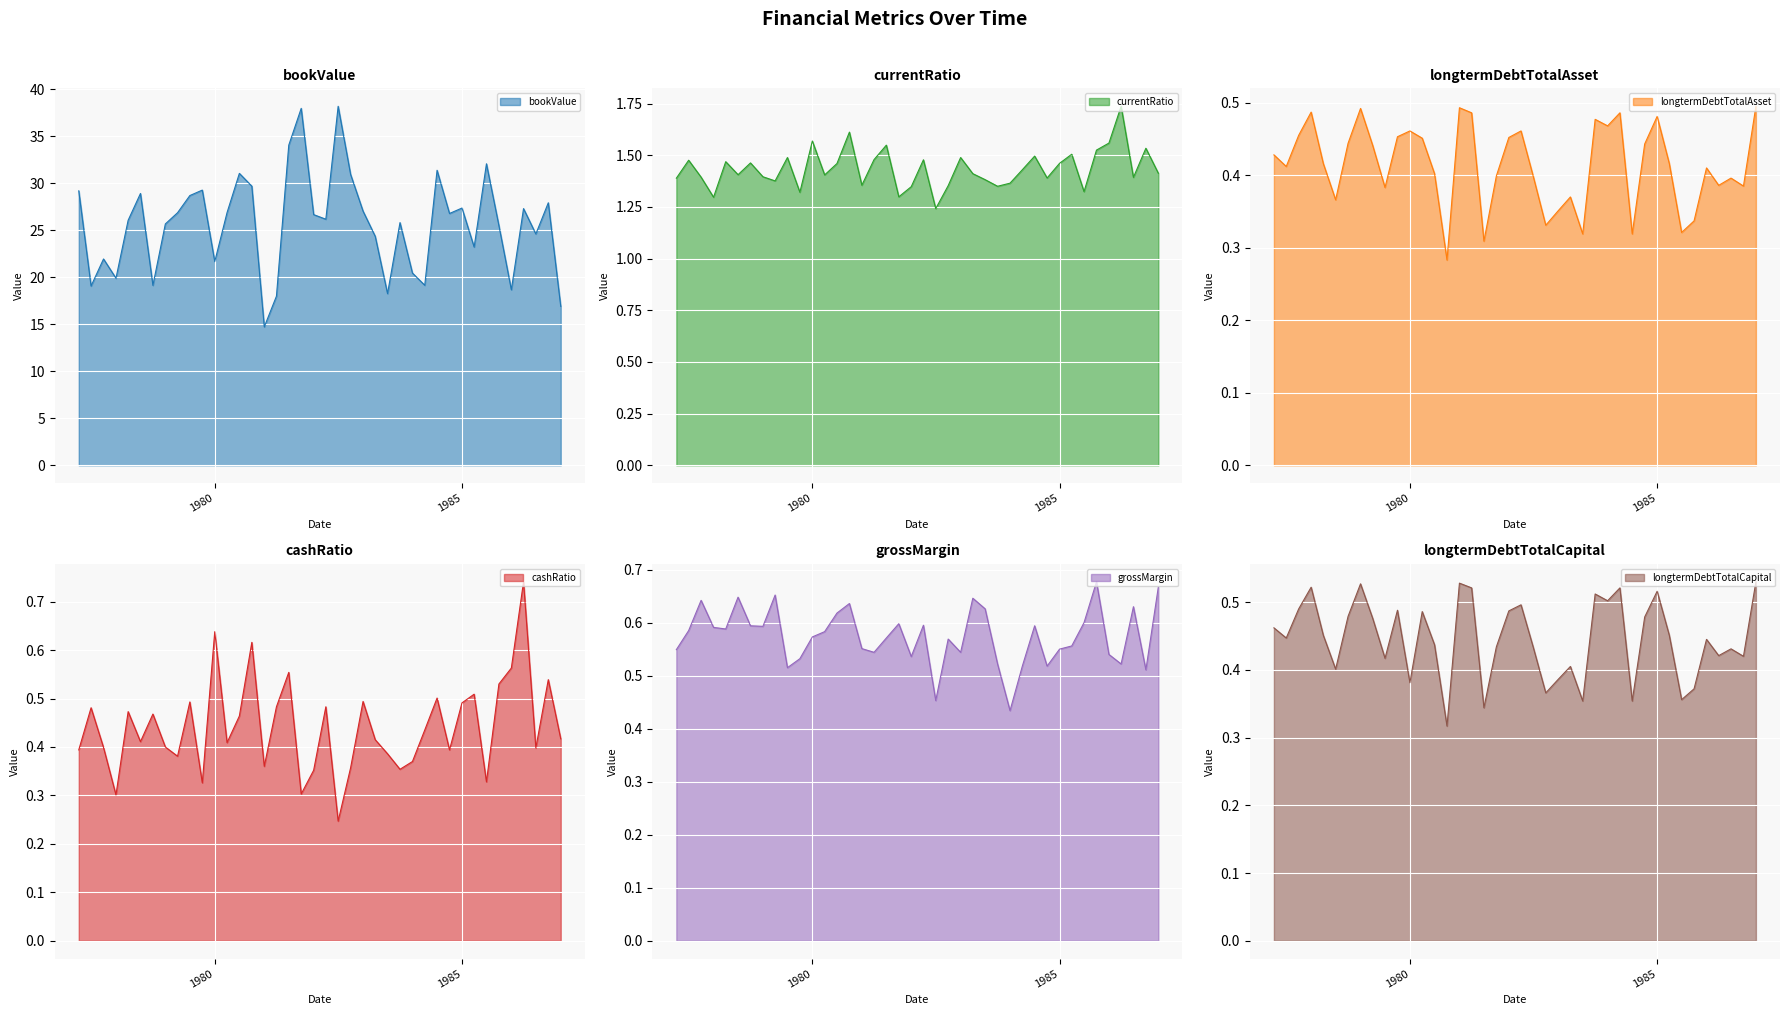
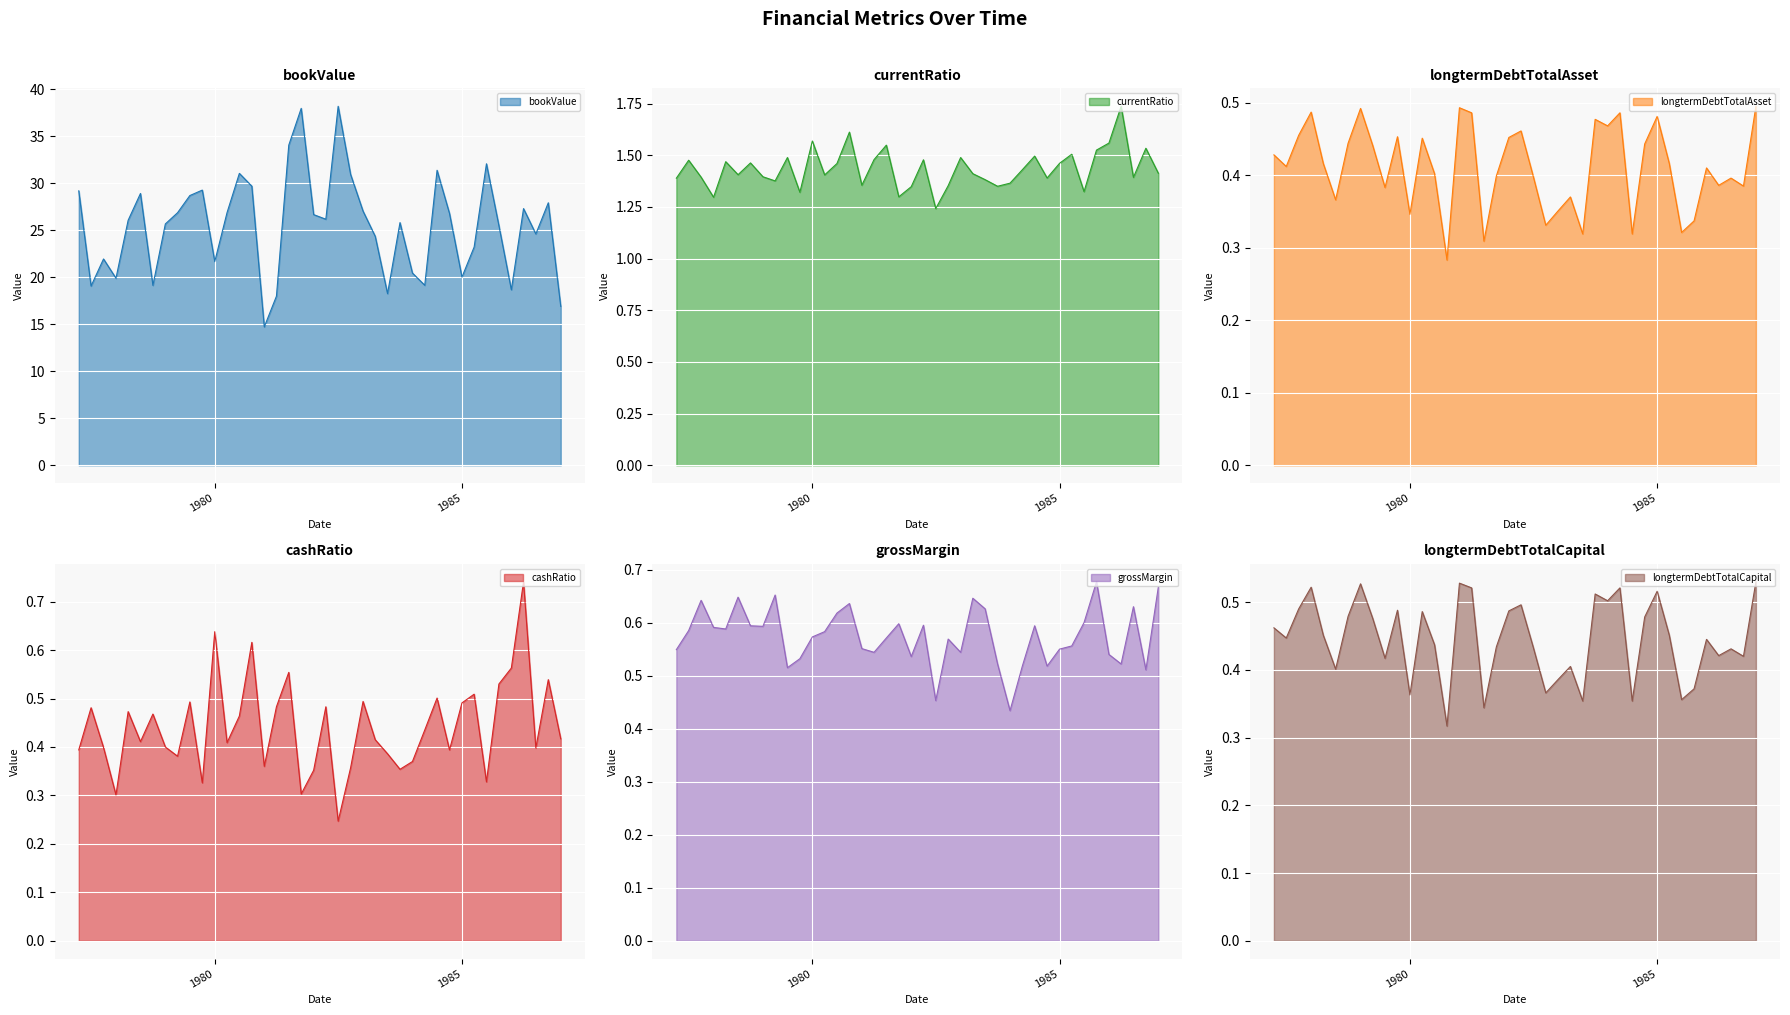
bookValue, 1985: 27 -> 20
longtermDebtTotalAsset, 1980: 0.46 -> 0.35
longtermDebtTotalCapital, 1980: 0.38 -> 0.36
